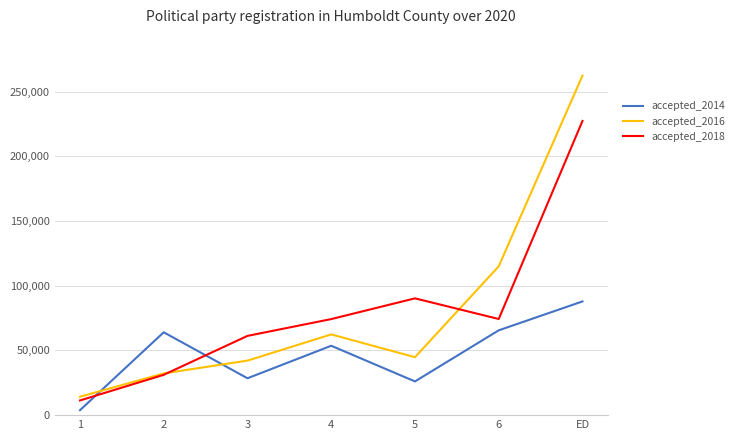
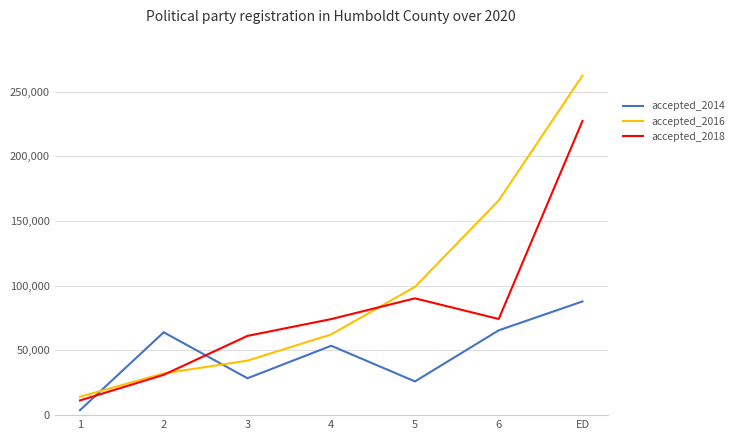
accepted_2016, 5: 45,000 -> 99,000
accepted_2016, 6: 115,000 -> 166,000
